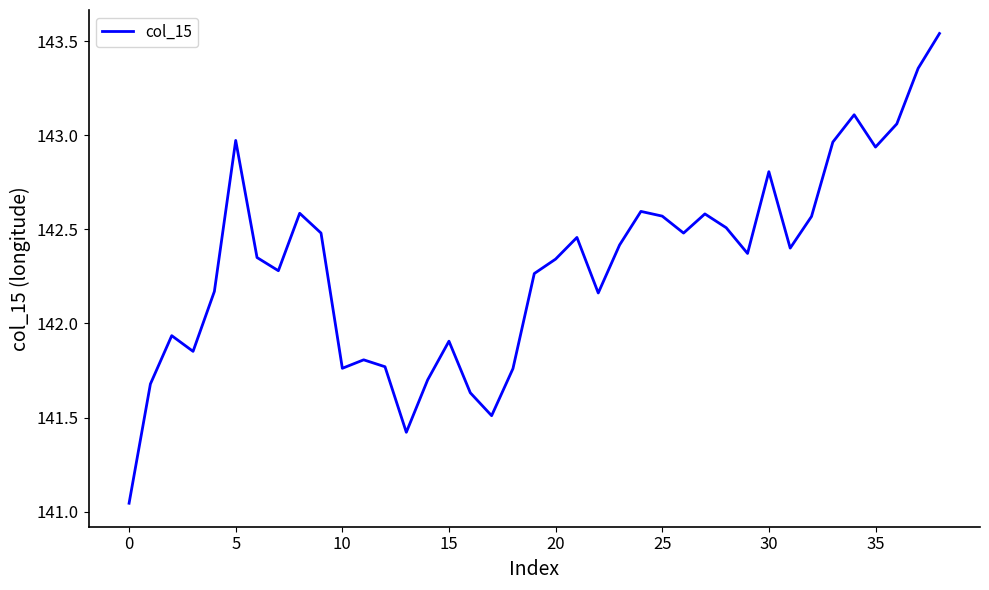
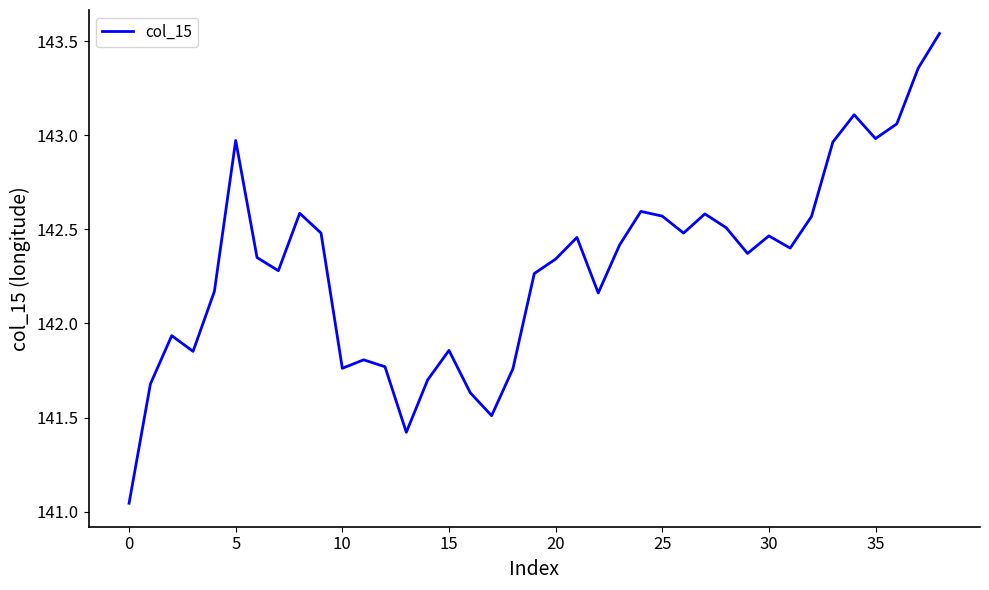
15: 141.91 -> 141.86
30: 142.81 -> 142.47
35: 142.94 -> 142.98
